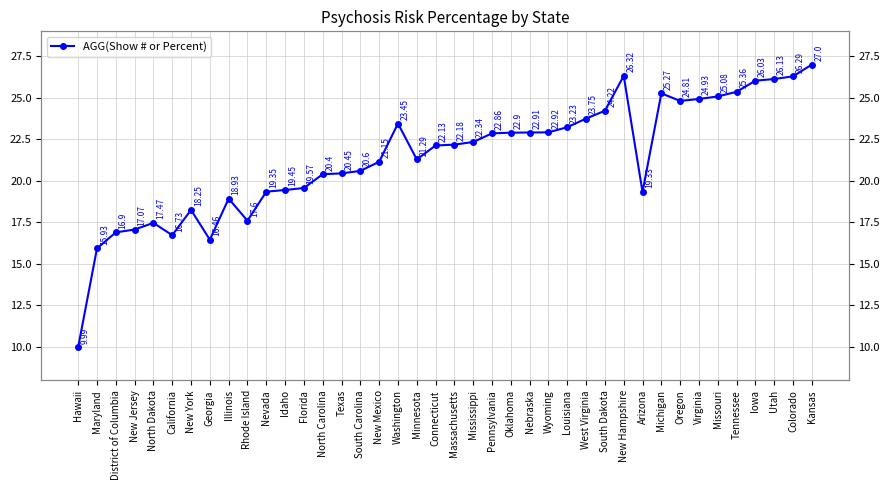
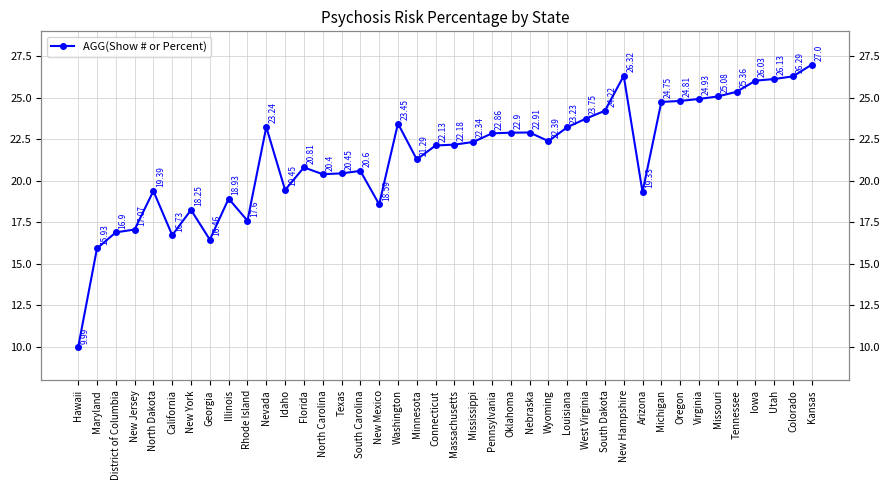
North Dakota: 17.47 -> 19.39
Nevada: 19.35 -> 23.24
Florida: 19.57 -> 20.81
New Mexico: 21.15 -> 18.59
Wyoming: 22.92 -> 22.39
Michigan: 25.27 -> 24.75
